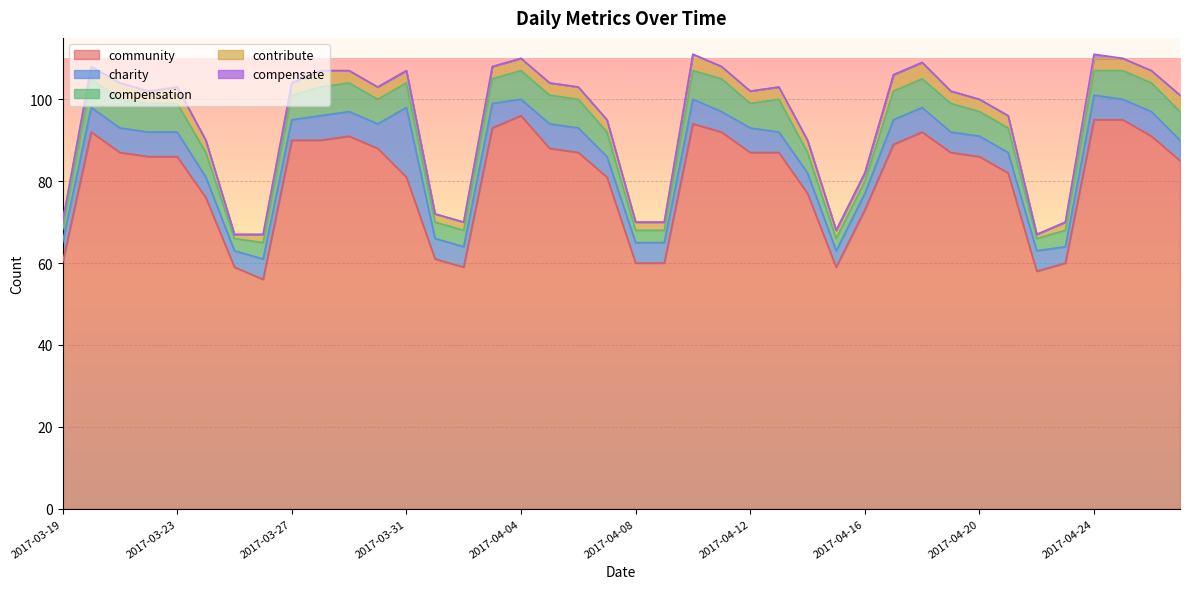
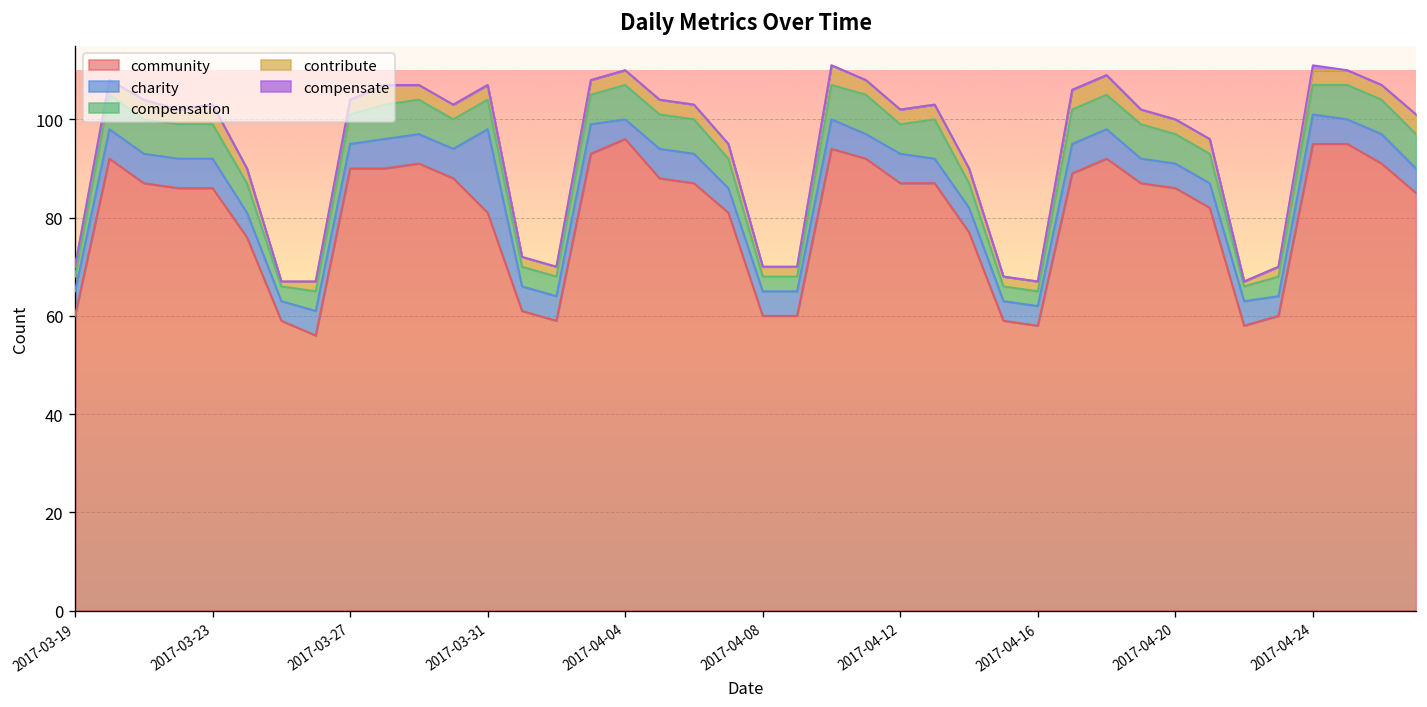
community, 2017-04-16: 73 -> 58
